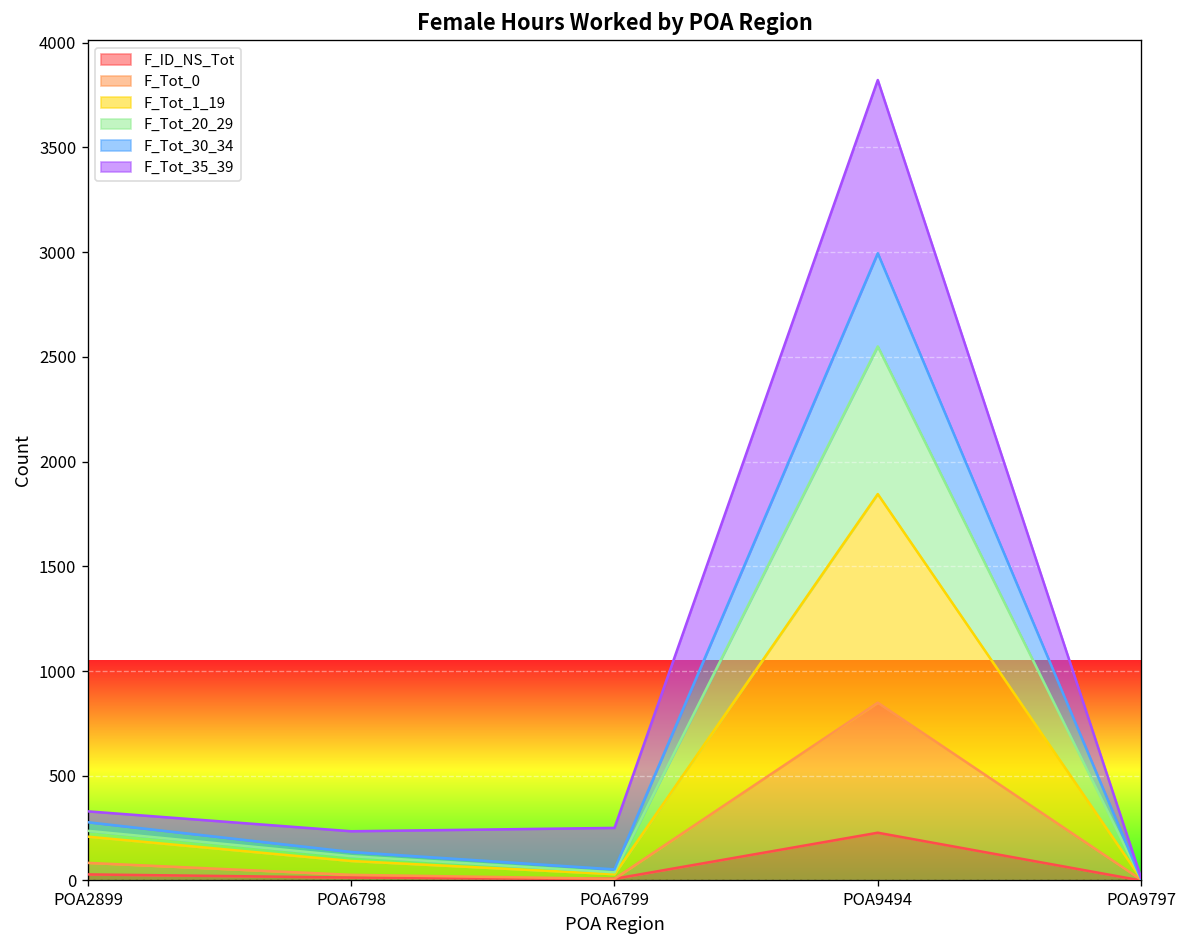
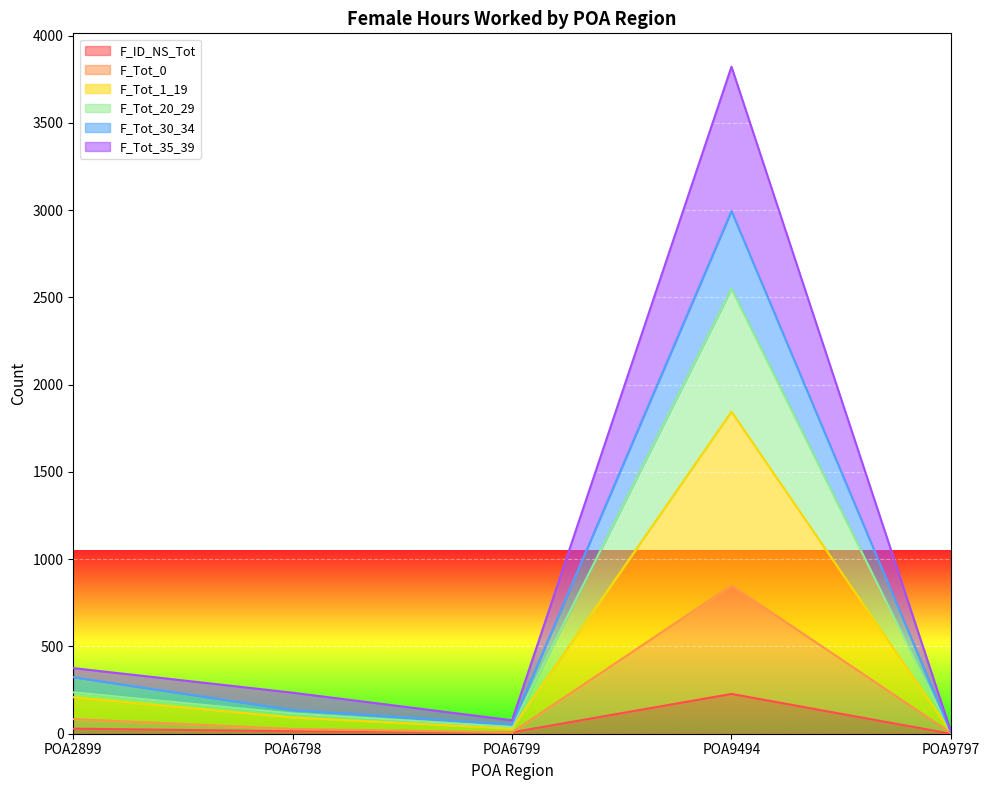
F_Tot_30_34, POA2899: 40 -> 90
F_Tot_35_39, POA6799: 200 -> 20
